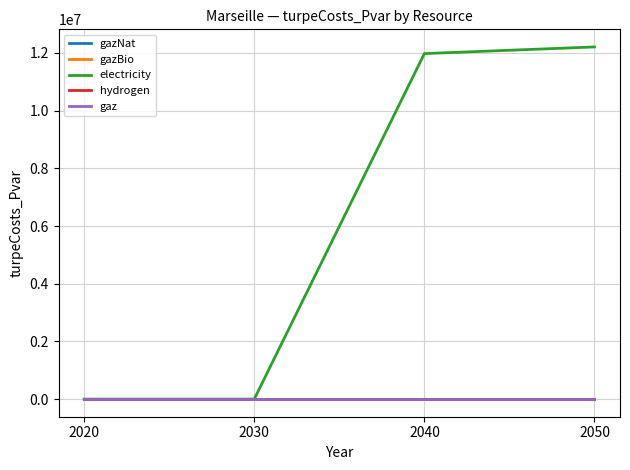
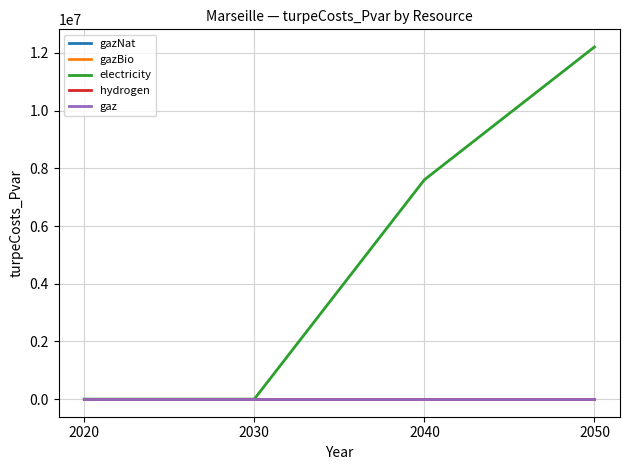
electricity, 2040: 12000000 -> 7600000
